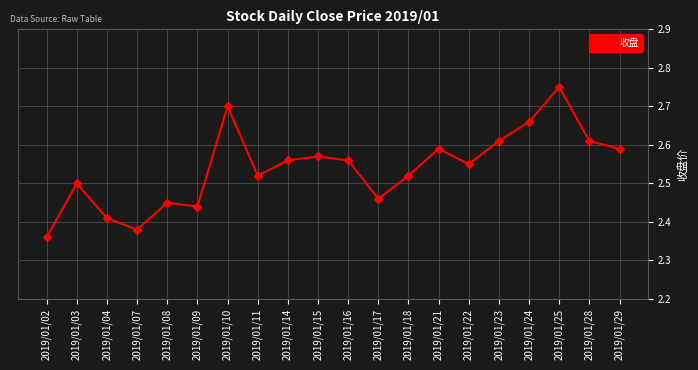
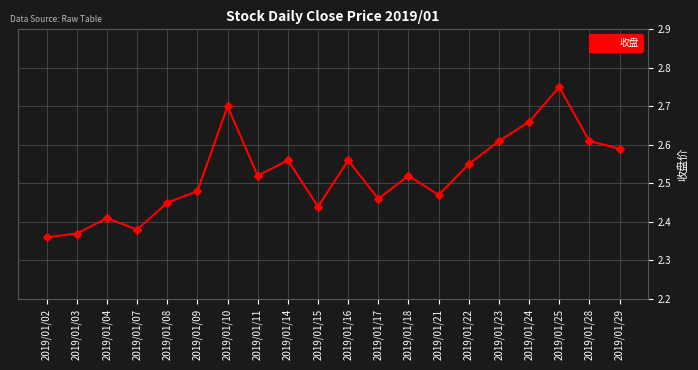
2019/01/03: 2.50 -> 2.37
2019/01/09: 2.44 -> 2.48
2019/01/15: 2.57 -> 2.44
2019/01/21: 2.59 -> 2.47
